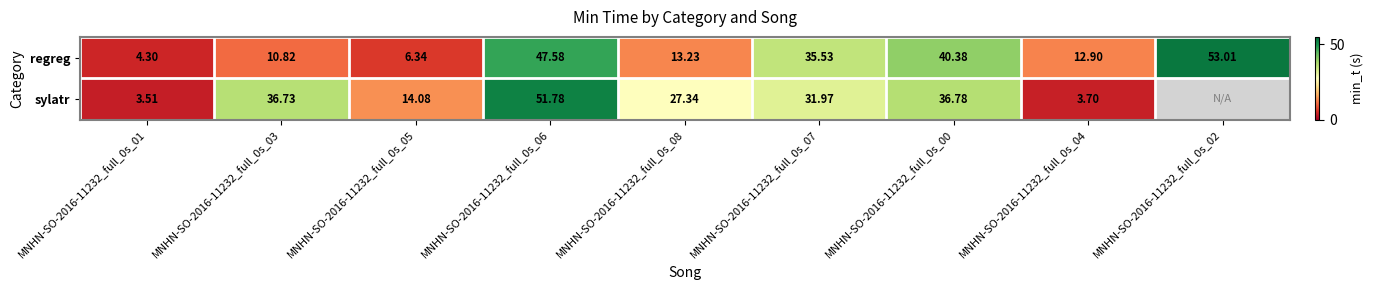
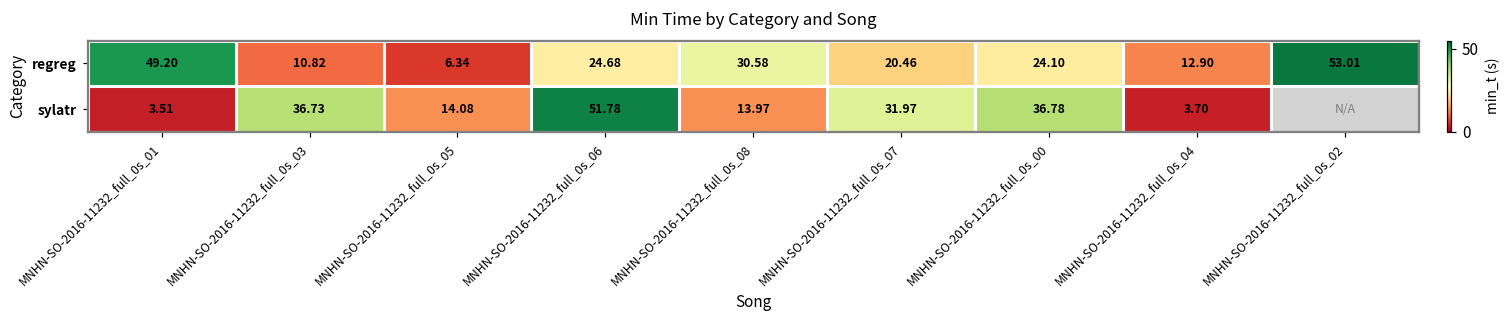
regreg, MNHN-SO-2016-11232_full_0s_01: 4.30 -> 49.20
regreg, MNHN-SO-2016-11232_full_0s_06: 47.58 -> 24.68
regreg, MNHN-SO-2016-11232_full_0s_08: 13.23 -> 30.58
regreg, MNHN-SO-2016-11232_full_0s_07: 35.53 -> 20.46
regreg, MNHN-SO-2016-11232_full_0s_00: 40.38 -> 24.10
sylatr, MNHN-SO-2016-11232_full_0s_08: 27.34 -> 13.97
